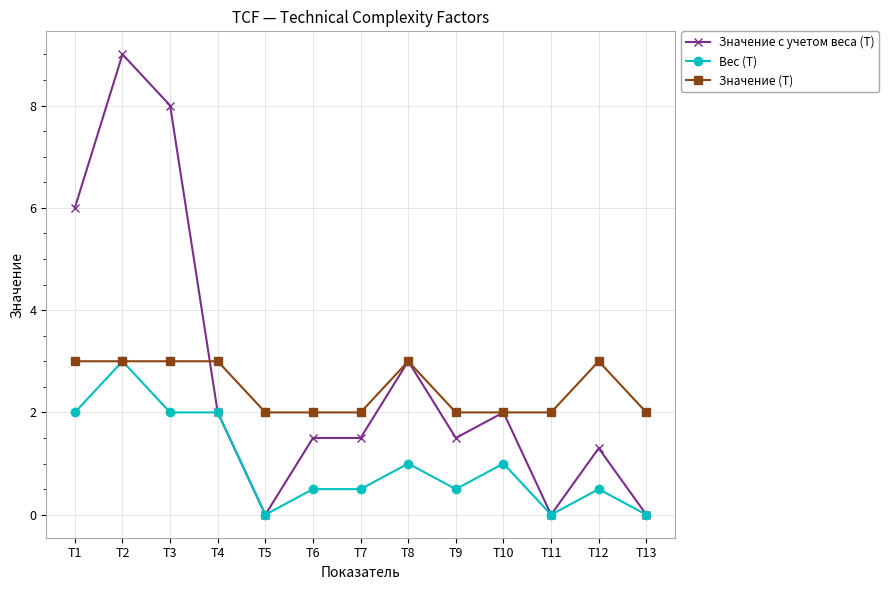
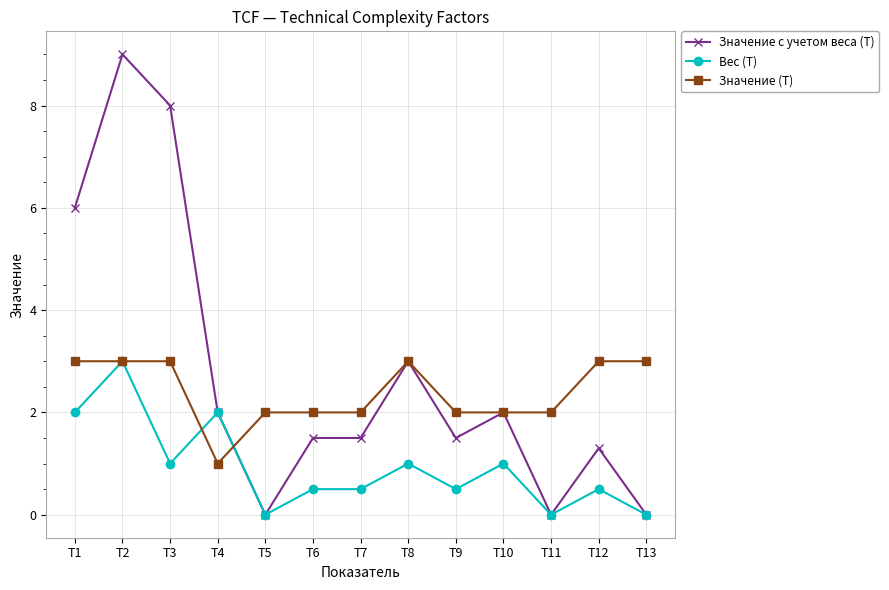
Вес (T), T3: 2 -> 1
Значение (T), T4: 3 -> 1
Значение (T), T13: 2 -> 3
